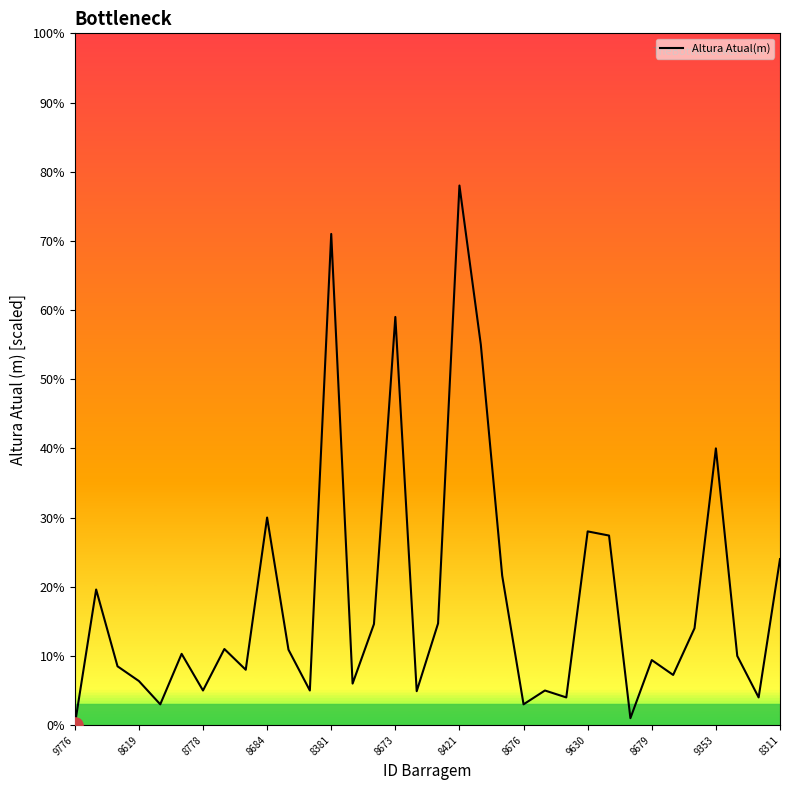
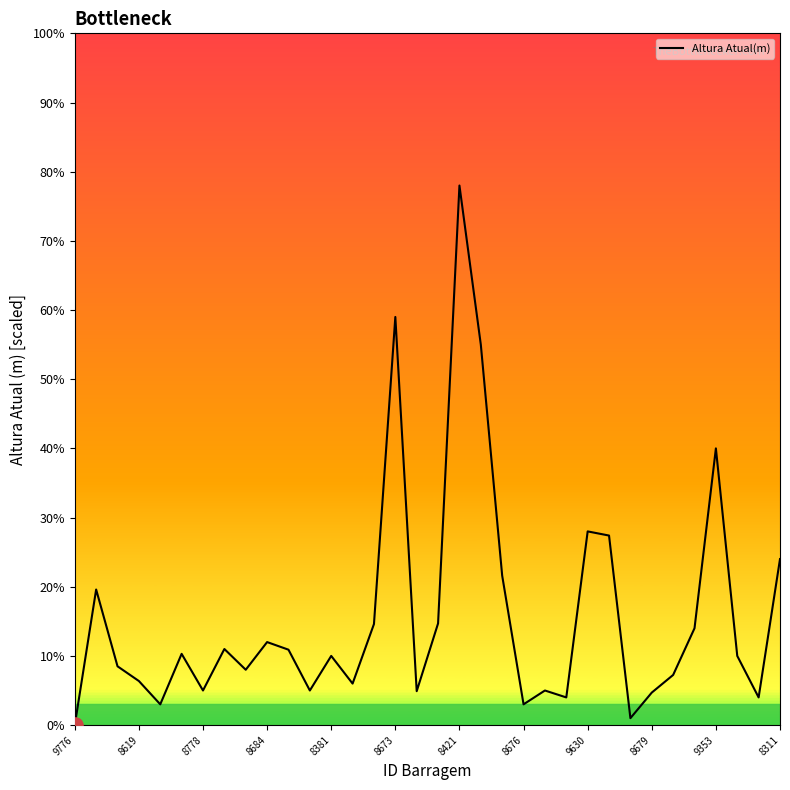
Altura Atual(m), 8684: 30% -> 12%
Altura Atual(m), 8381: 71% -> 10%
Altura Atual(m), 8679: 9% -> 5%
